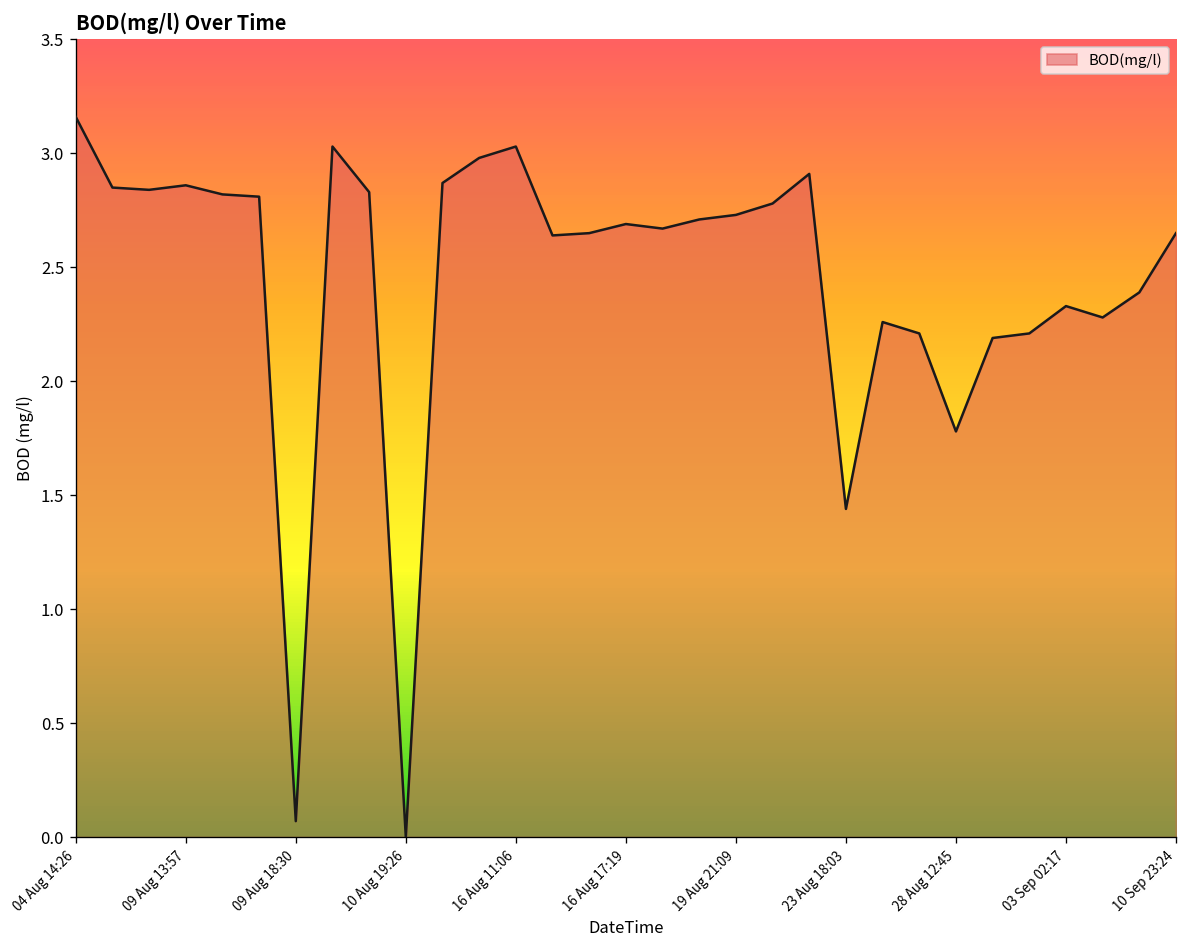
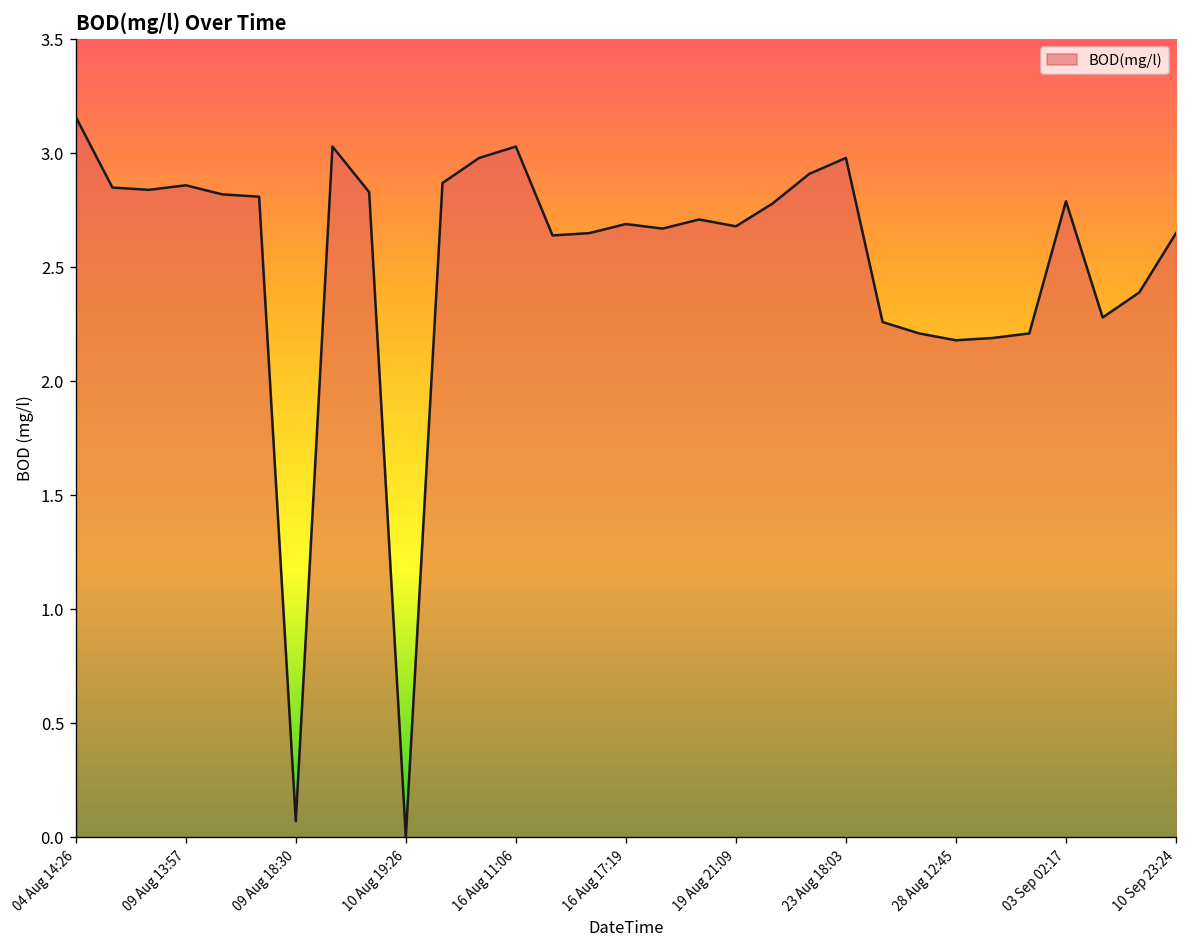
19 Aug 21:09: 2.73 -> 2.68
23 Aug 18:03: 1.44 -> 2.98
28 Aug 12:45: 1.78 -> 2.18
03 Sep 02:17: 2.33 -> 2.79
